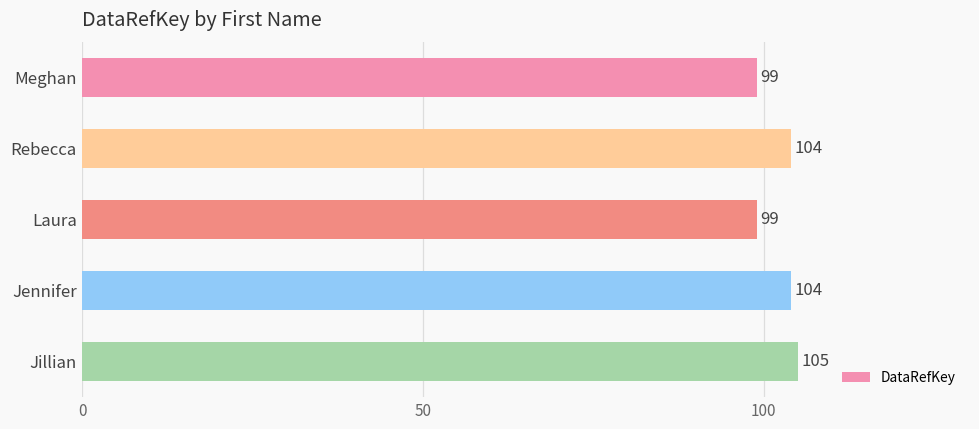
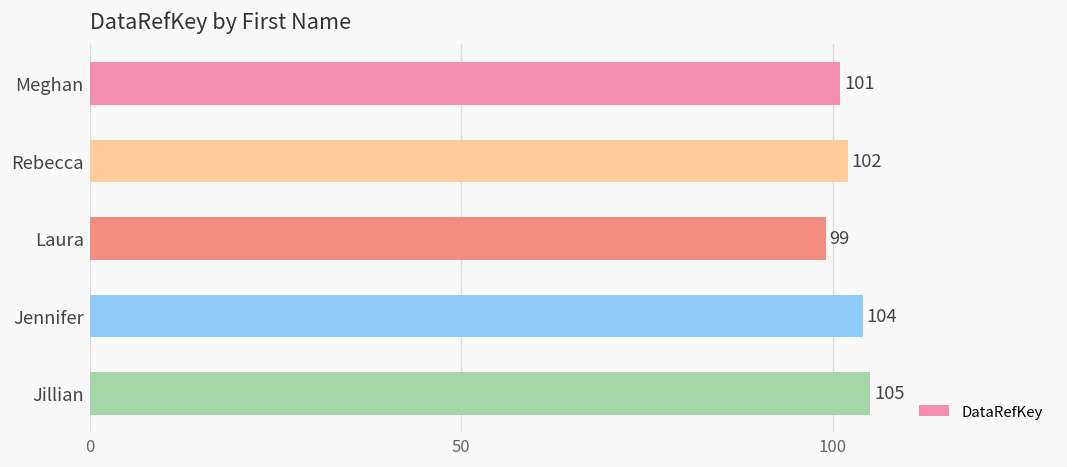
Meghan: 99 -> 101
Rebecca: 104 -> 102
